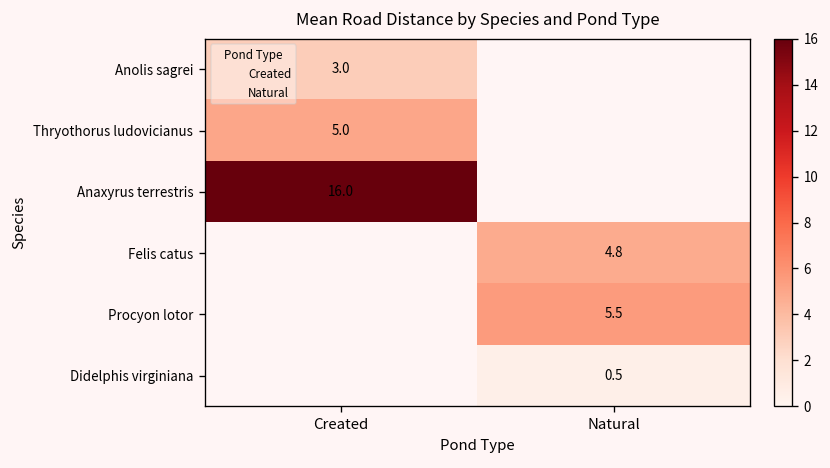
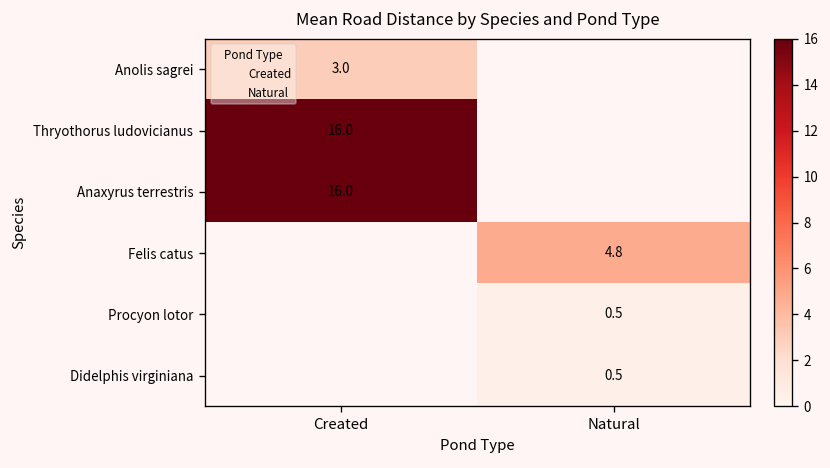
Thryothorus ludovicianus, Created: 5.0 -> 16.0
Procyon lotor, Natural: 5.5 -> 0.5
